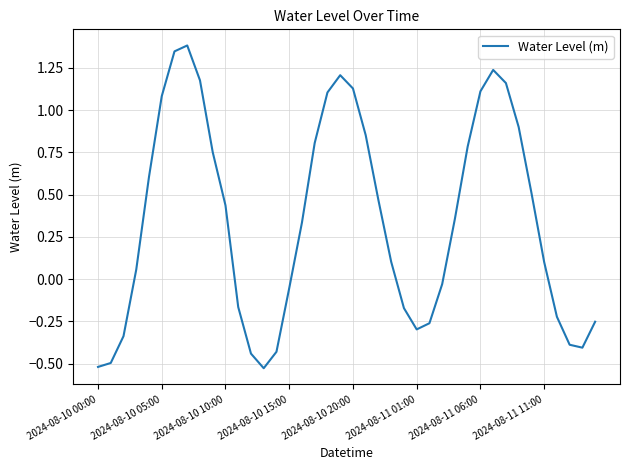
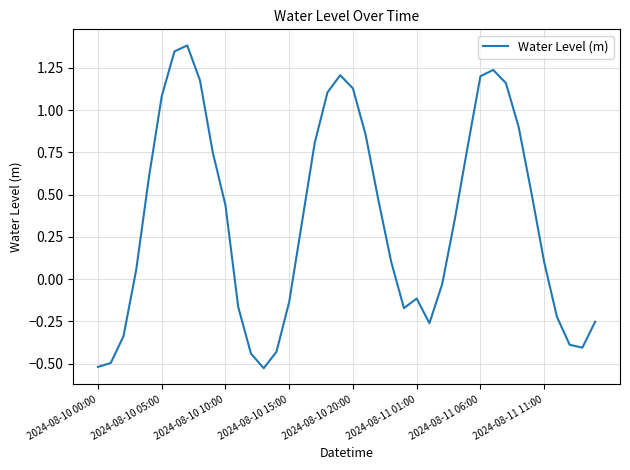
2024-08-10 15:00: -0.05 -> -0.13
2024-08-11 01:00: -0.30 -> -0.11
2024-08-11 06:00: 1.11 -> 1.20
